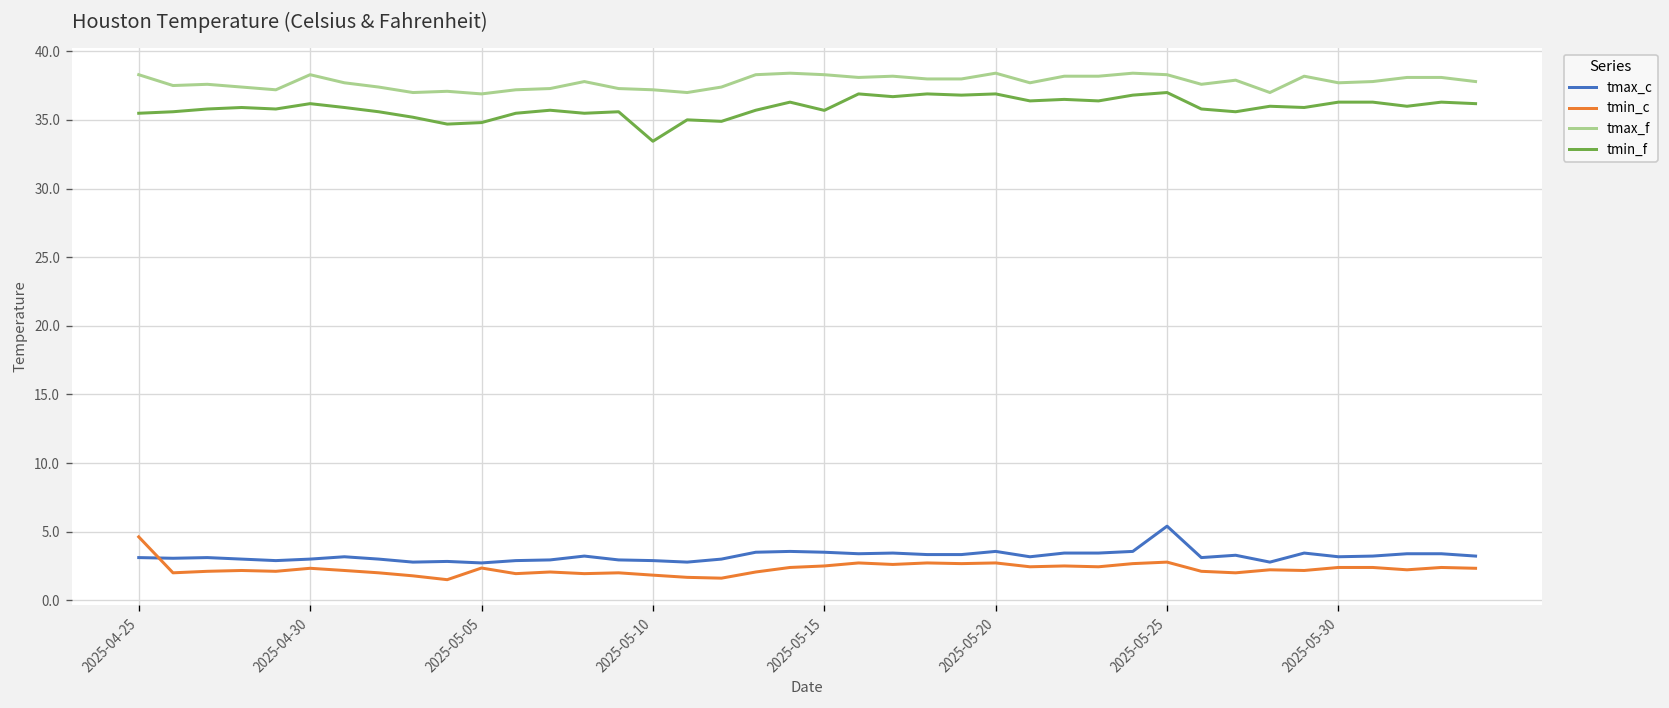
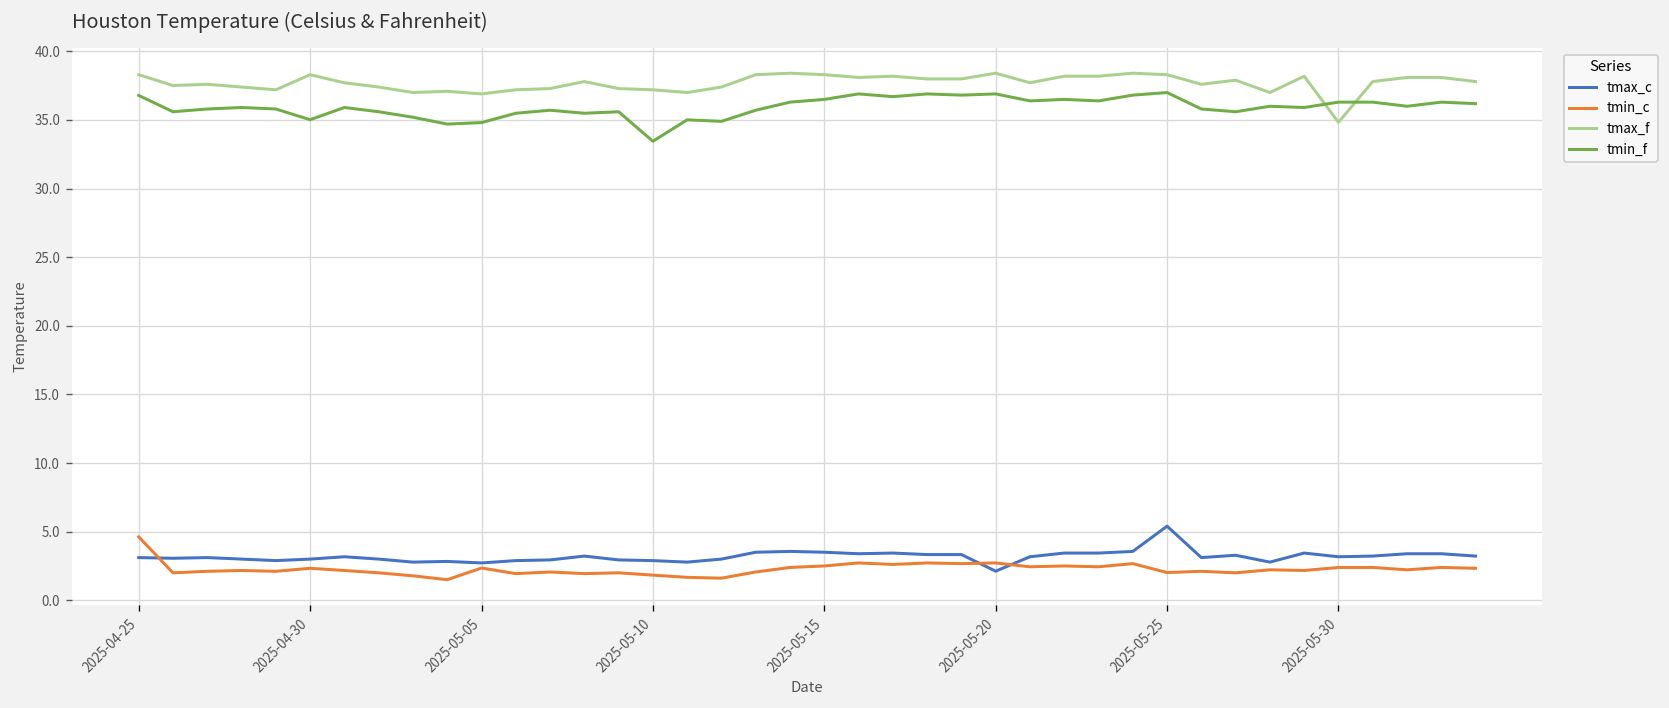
tmin_f, 2025-04-25: 35.5 -> 36.8
tmin_f, 2025-04-30: 36.2 -> 35.0
tmin_f, 2025-05-15: 35.7 -> 36.5
tmax_c, 2025-05-20: 3.6 -> 2.1
tmin_c, 2025-05-25: 2.8 -> 2.0
tmax_f, 2025-05-30: 37.7 -> 34.8
